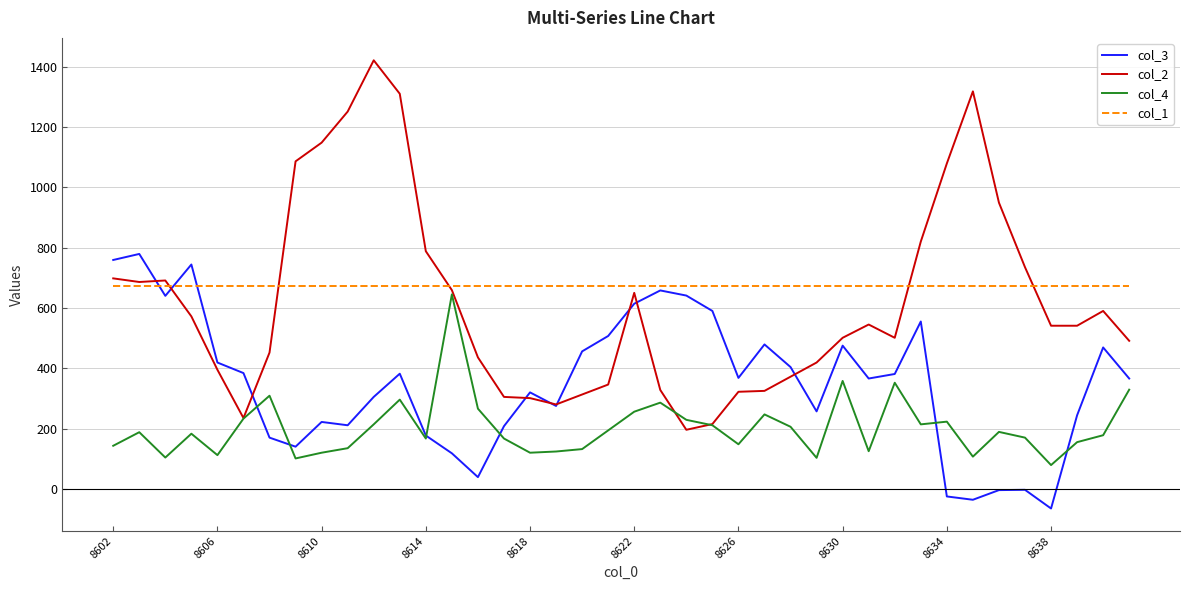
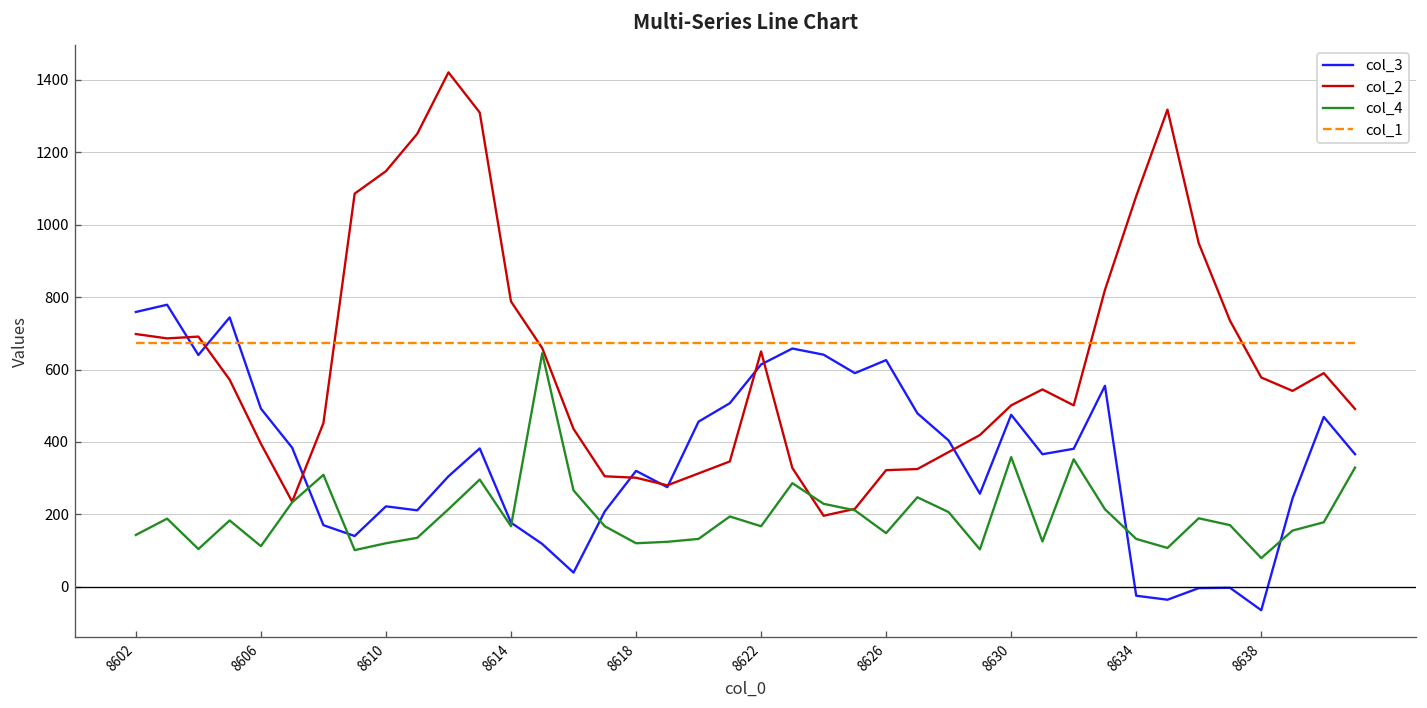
col_3, 8606: 420 -> 490
col_4, 8622: 260 -> 170
col_3, 8626: 370 -> 630
col_4, 8634: 220 -> 130
col_2, 8638: 540 -> 580
